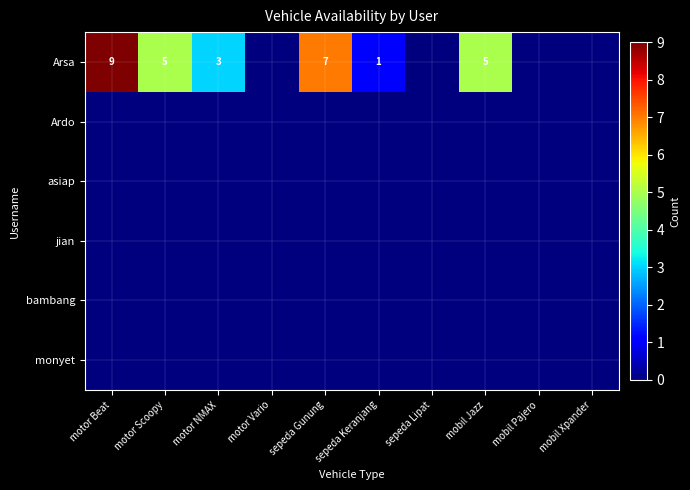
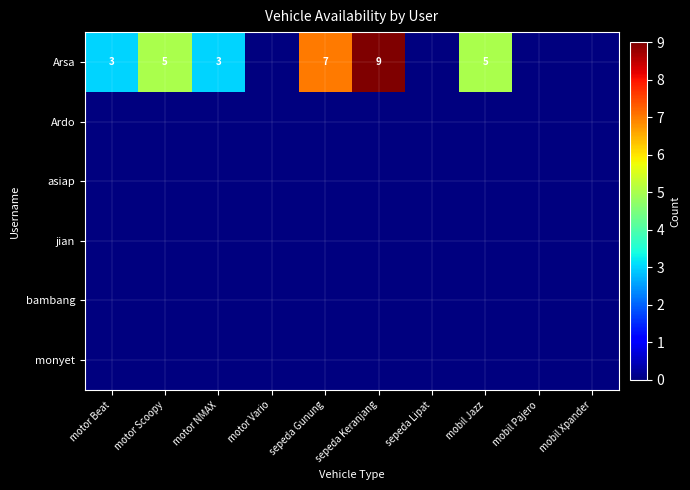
Arsa, motor Beat: 9 -> 3
Arsa, sepeda Keranjang: 1 -> 9
